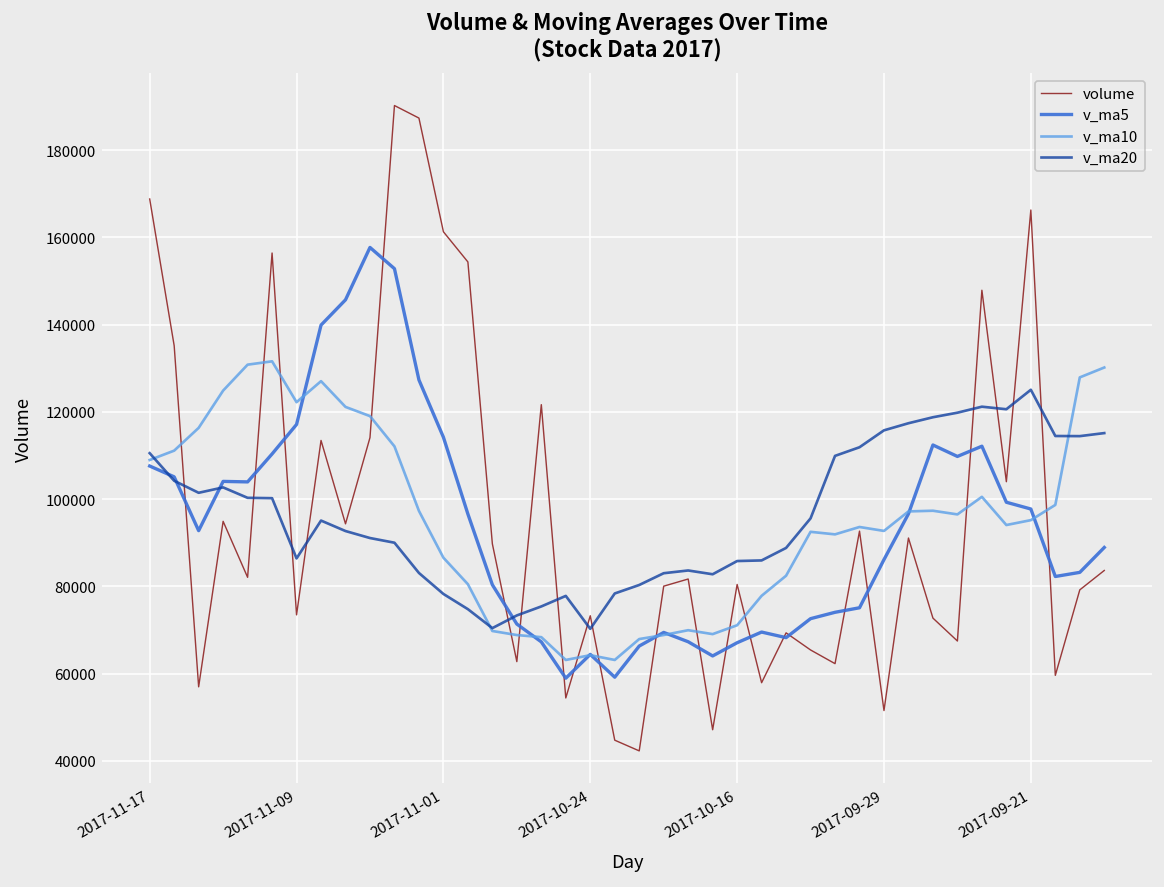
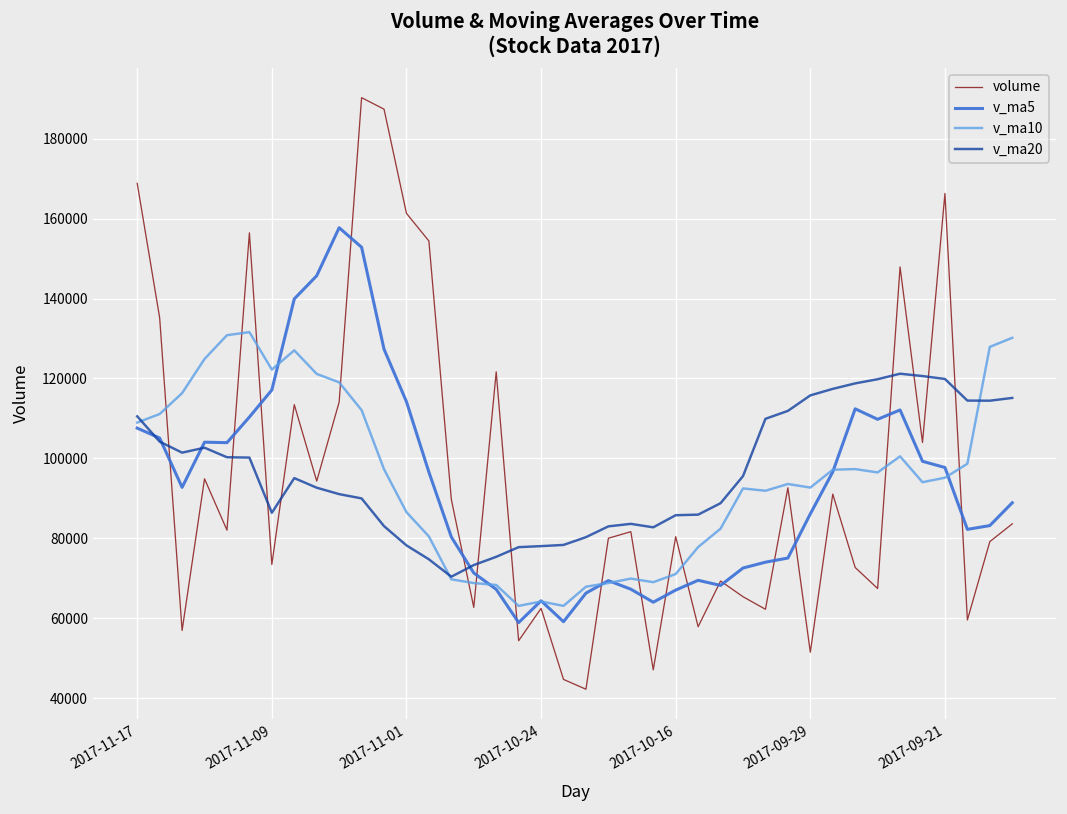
volume, 2017-10-24: 73000 -> 62000
v_ma20, 2017-10-24: 70000 -> 78000
v_ma20, 2017-09-21: 125000 -> 120000
